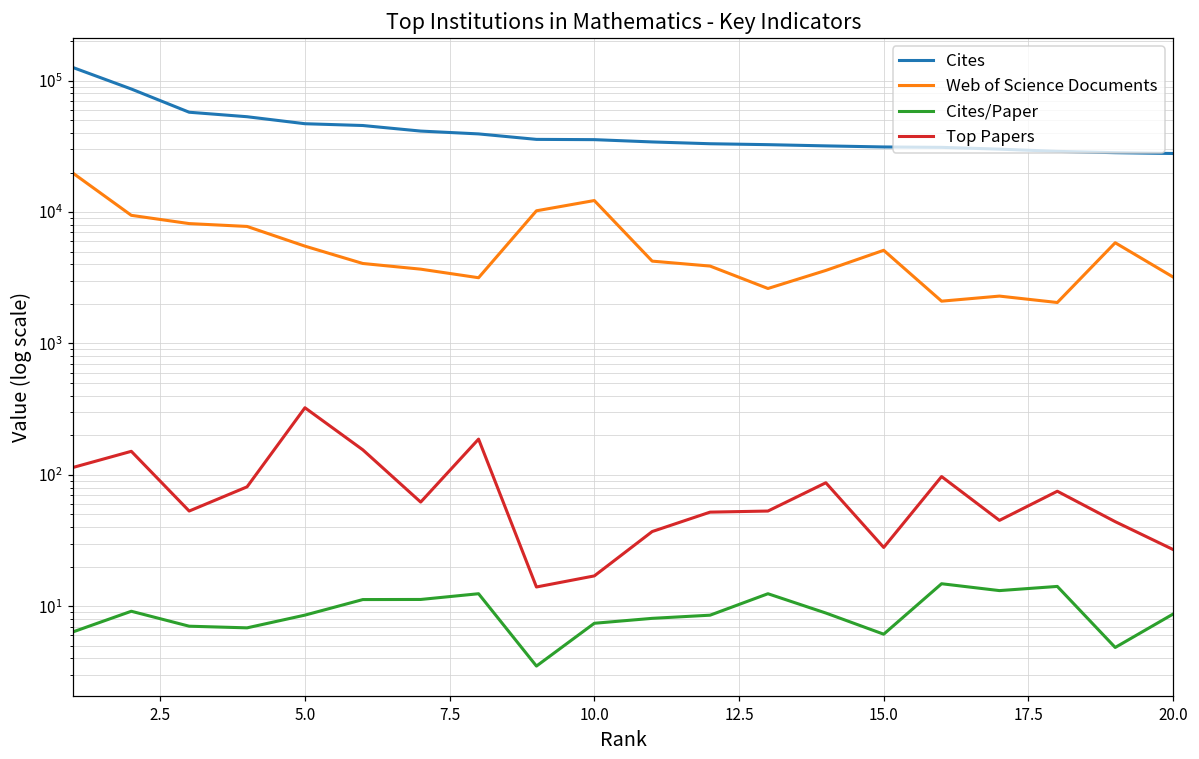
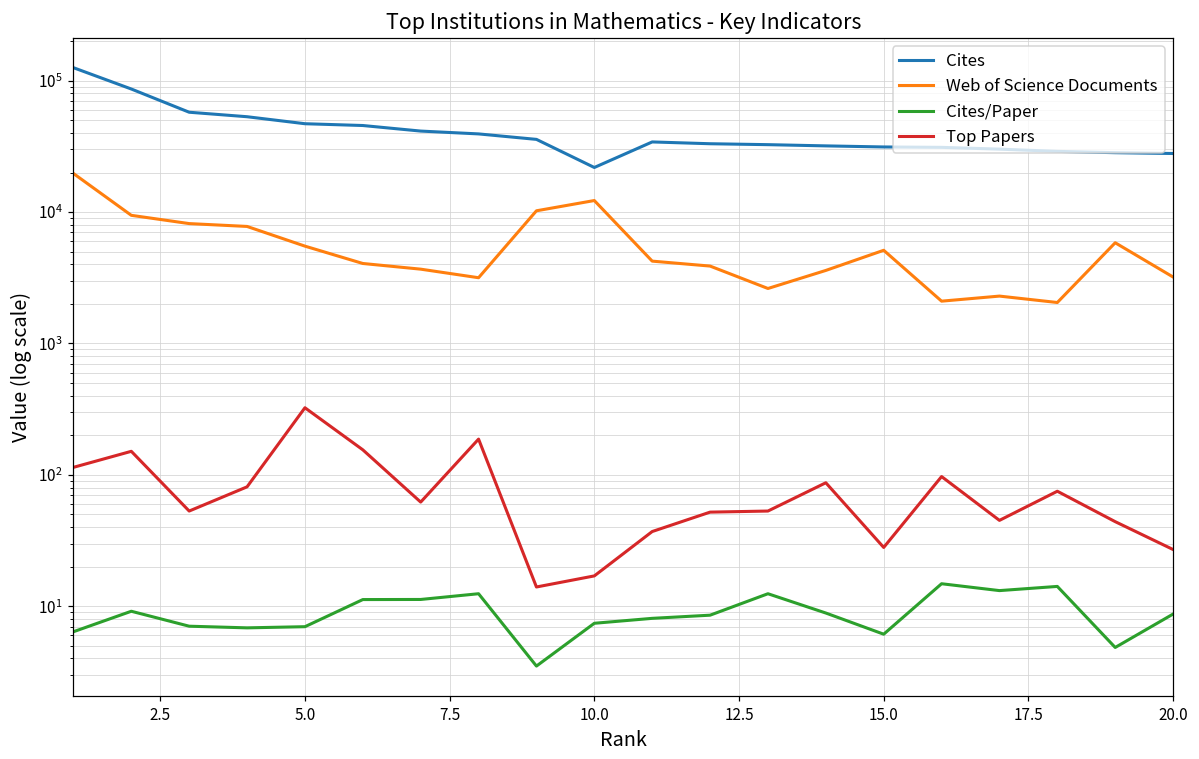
Cites/Paper, 5.0: 9 -> 7
Cites, 10.0: 36000 -> 22000
